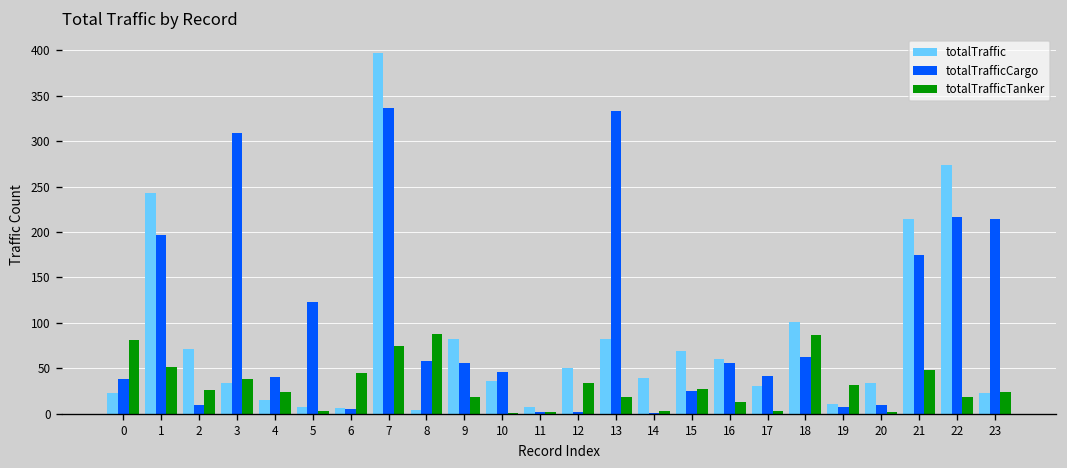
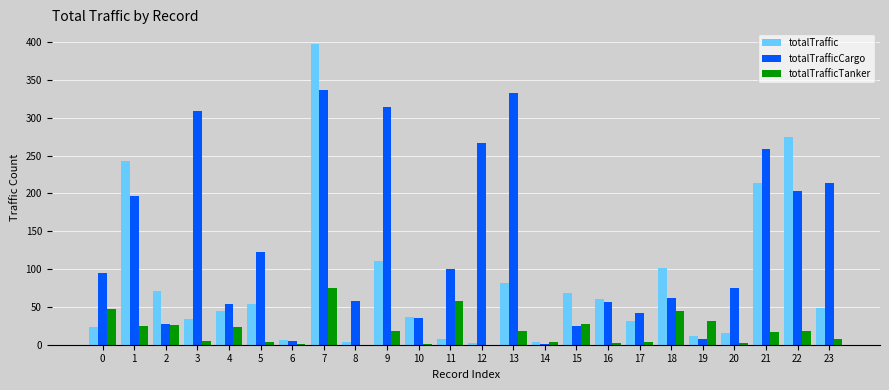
totalTrafficCargo, 0: 40 -> 100
totalTrafficTanker, 0: 80 -> 50
totalTrafficTanker, 1: 50 -> 30
totalTrafficCargo, 2: 10 -> 30
totalTrafficTanker, 3: 40 -> 10
totalTraffic, 4: 20 -> 50
totalTrafficCargo, 4: 40 -> 50
totalTraffic, 5: 10 -> 50
totalTrafficTanker, 6: 50 -> 0
totalTrafficTanker, 8: 90 -> 0
totalTraffic, 9: 80 -> 110
totalTrafficCargo, 9: 60 -> 310
totalTrafficCargo, 10: 50 -> 40
totalTrafficCargo, 11: 0 -> 100
totalTrafficTanker, 11: 0 -> 60
totalTraffic, 12: 50 -> 0
totalTrafficCargo, 12: 0 -> 270
totalTrafficTanker, 12: 30 -> 0
totalTraffic, 14: 40 -> 0
totalTrafficTanker, 16: 10 -> 0
totalTrafficTanker, 18: 90 -> 50
totalTraffic, 20: 30 -> 20
totalTrafficCargo, 20: 10 -> 80
totalTrafficCargo, 21: 180 -> 260
totalTrafficTanker, 21: 50 -> 20
totalTrafficCargo, 22: 220 -> 200
totalTraffic, 23: 20 -> 50
totalTrafficTanker, 23: 20 -> 10
